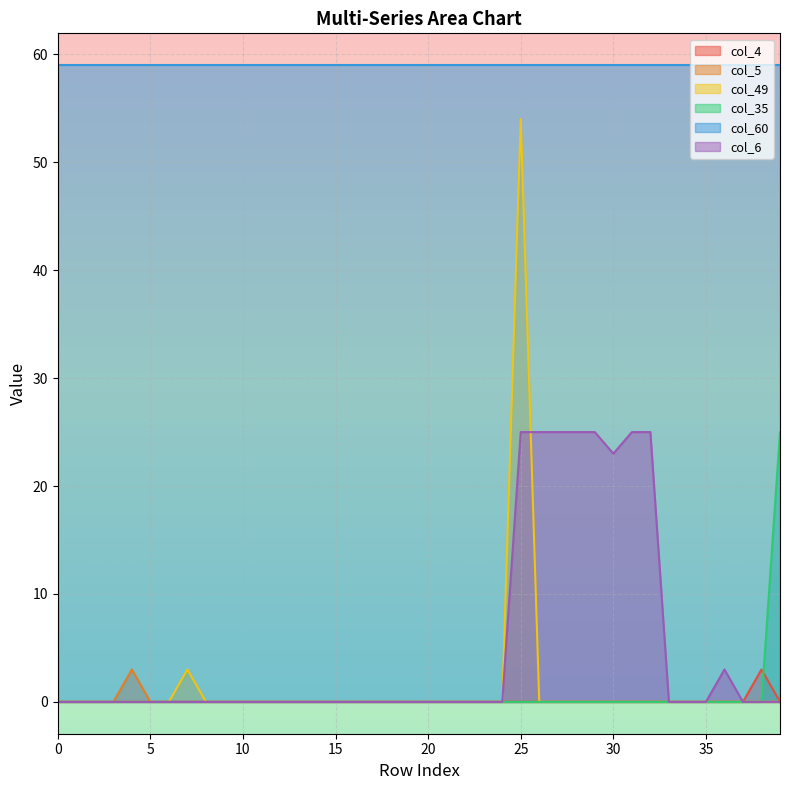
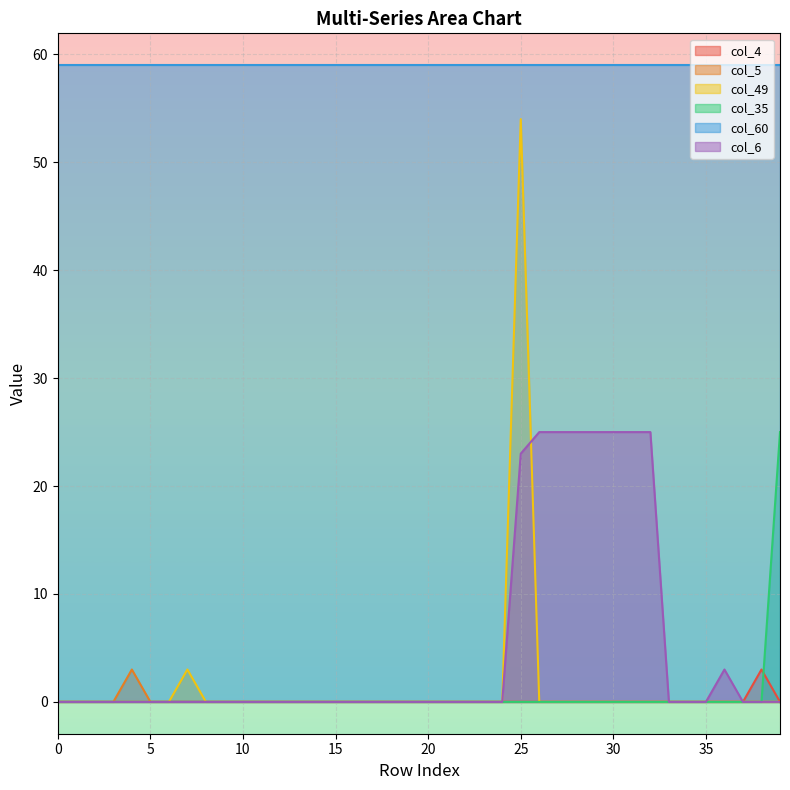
col_6, 25: 25 -> 23
col_6, 30: 23 -> 25
